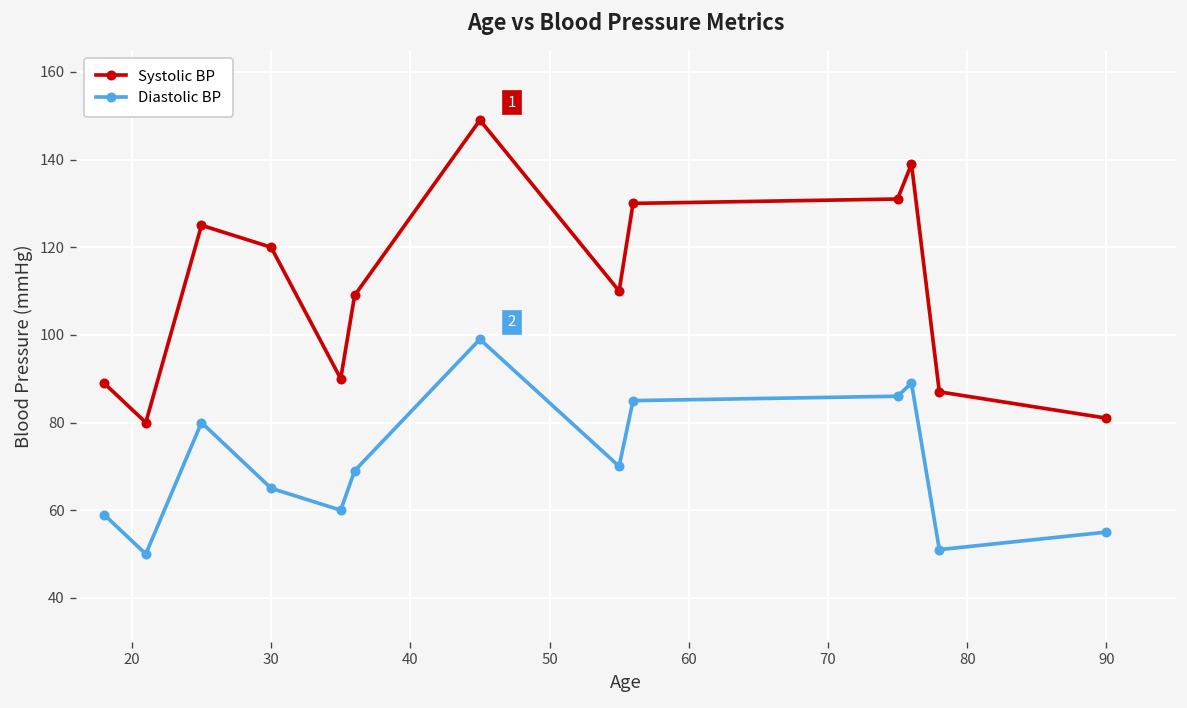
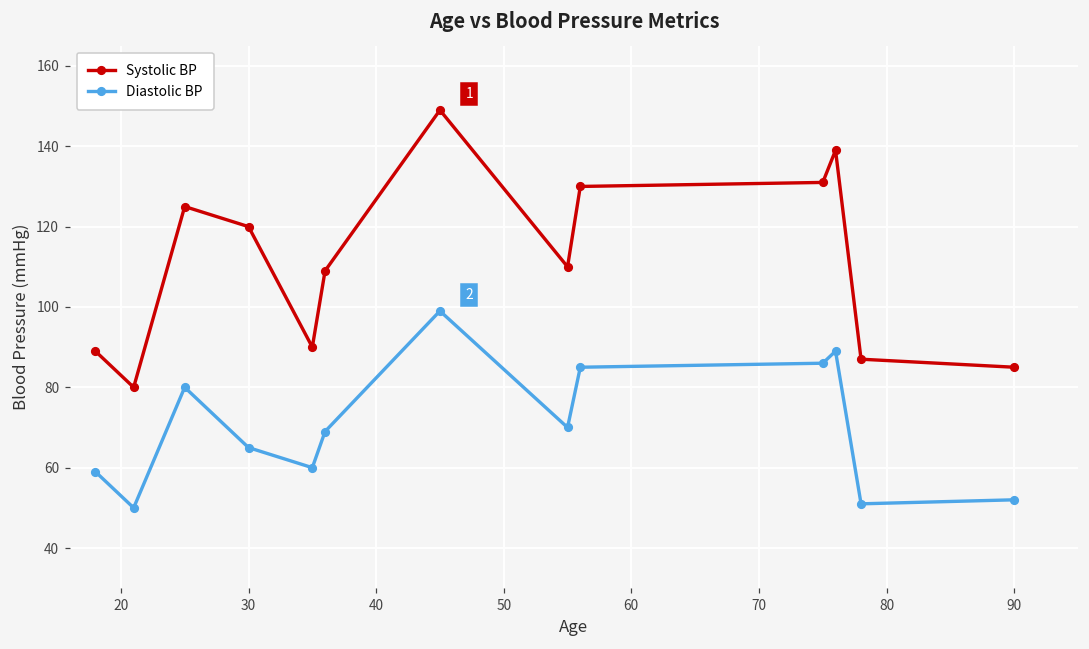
Systolic BP, 90: 81 -> 85
Diastolic BP, 90: 55 -> 52
